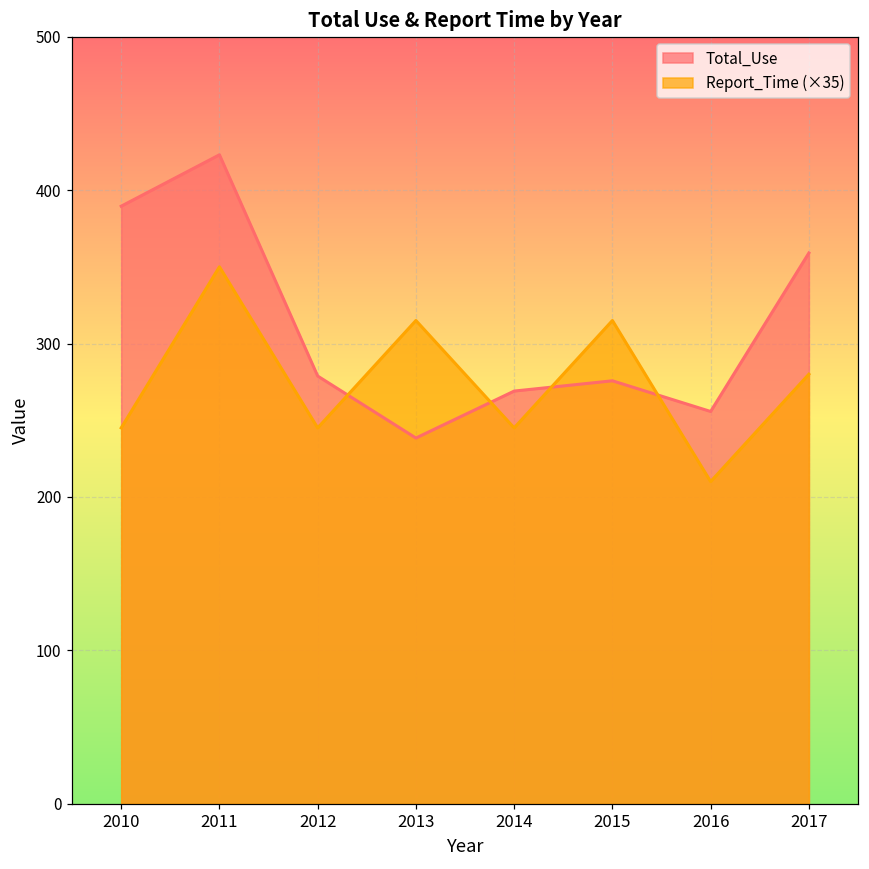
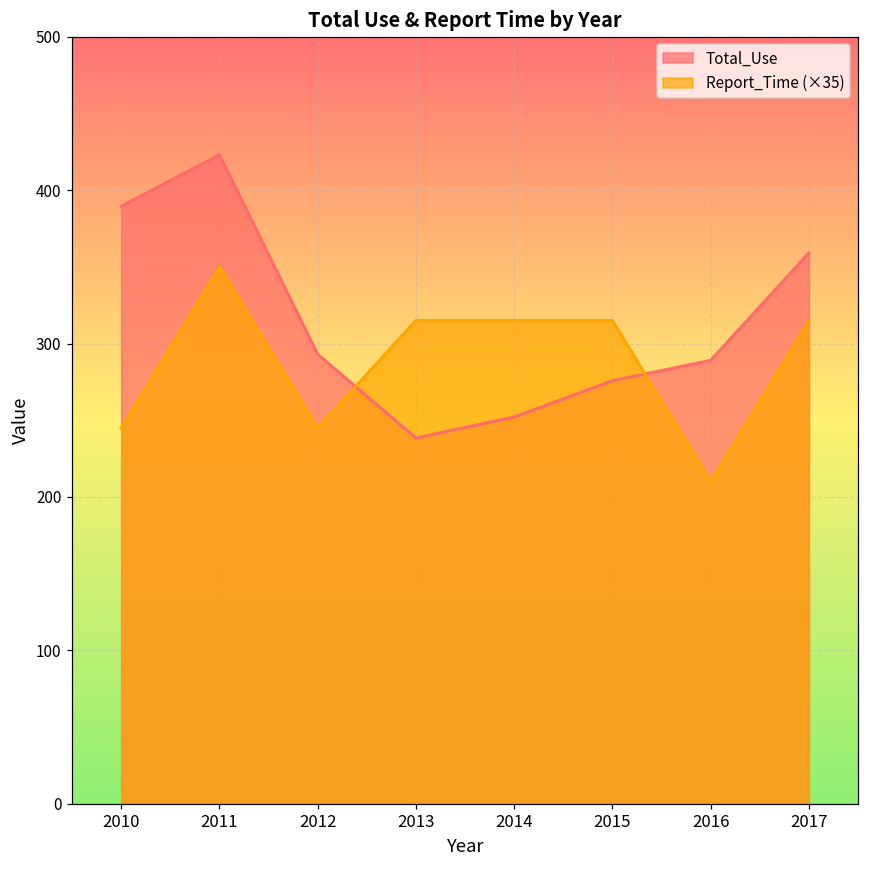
Total_Use, 2012: 279 -> 293
Total_Use, 2014: 269 -> 252
Report_Time (×35), 2014: 245 -> 315
Total_Use, 2016: 256 -> 289
Report_Time (×35), 2017: 280 -> 315
